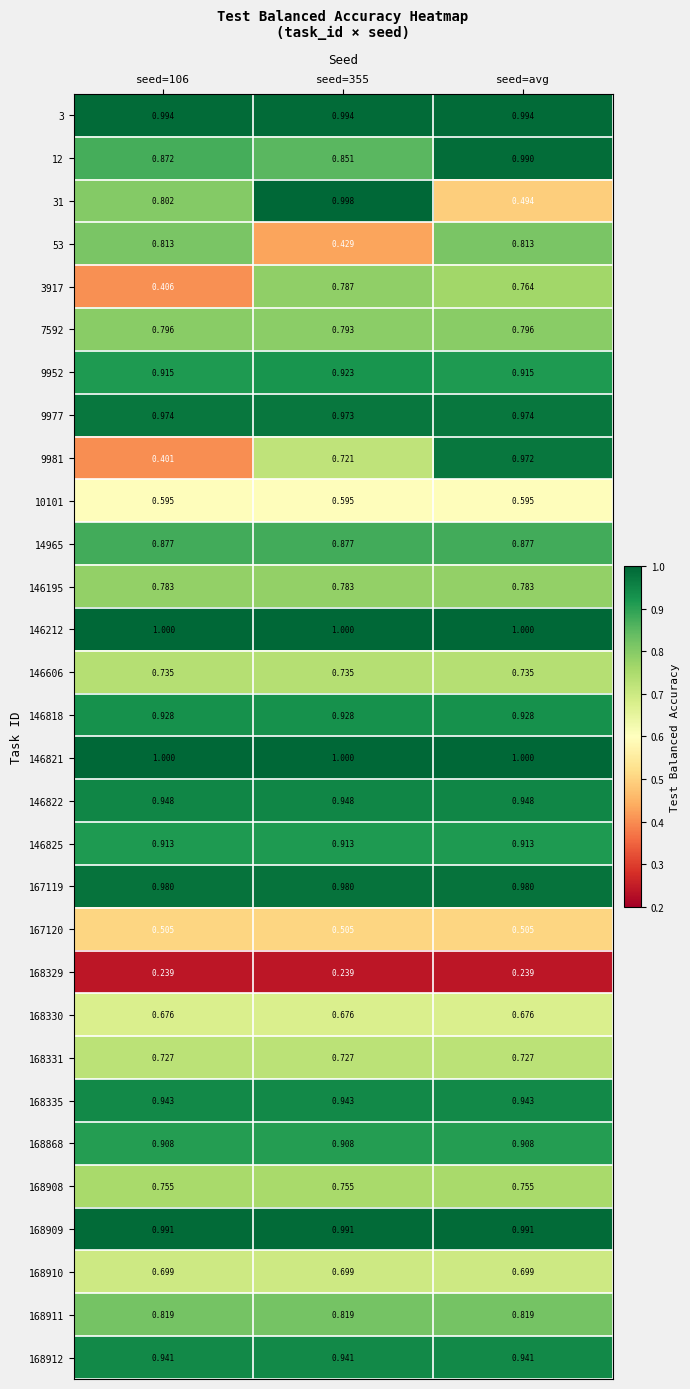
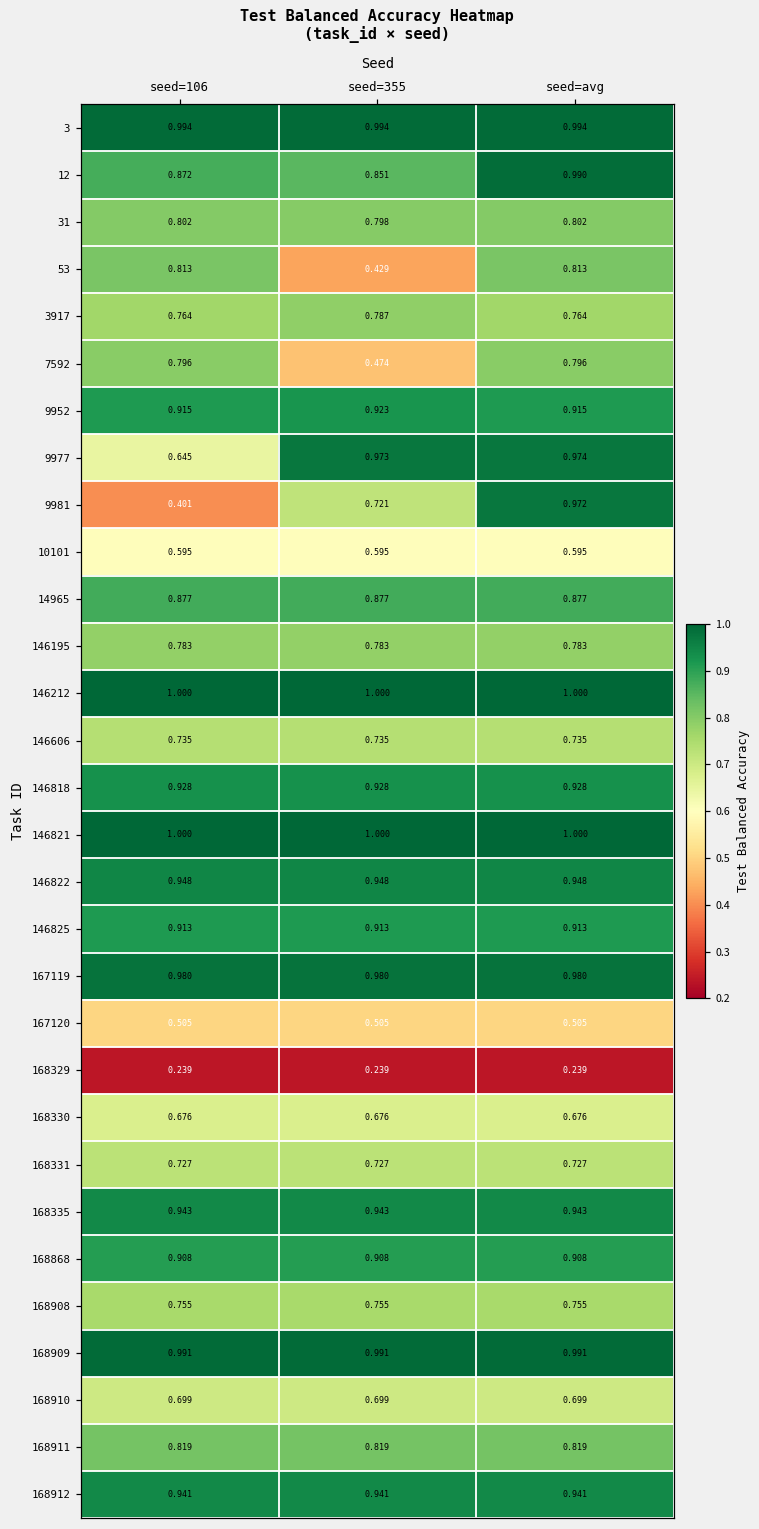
31, seed=355: 0.998 -> 0.798
31, seed=avg: 0.494 -> 0.802
3917, seed=106: 0.406 -> 0.764
7592, seed=355: 0.793 -> 0.474
9977, seed=106: 0.974 -> 0.645
